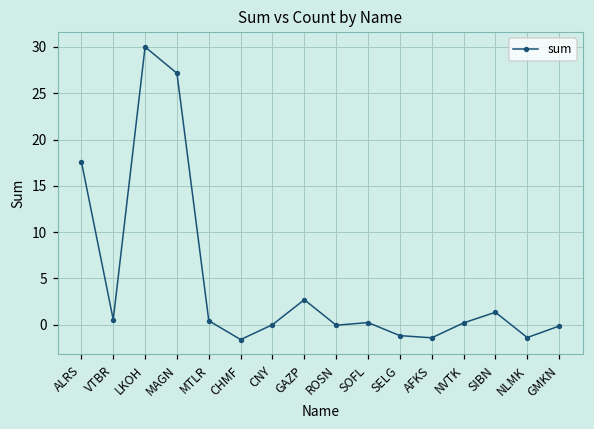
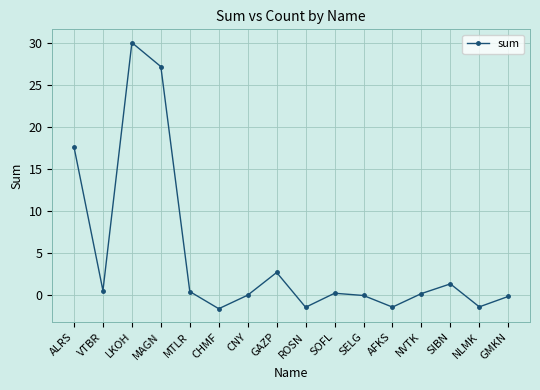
ROSN: 0 -> -1
SELG: -1 -> 0
